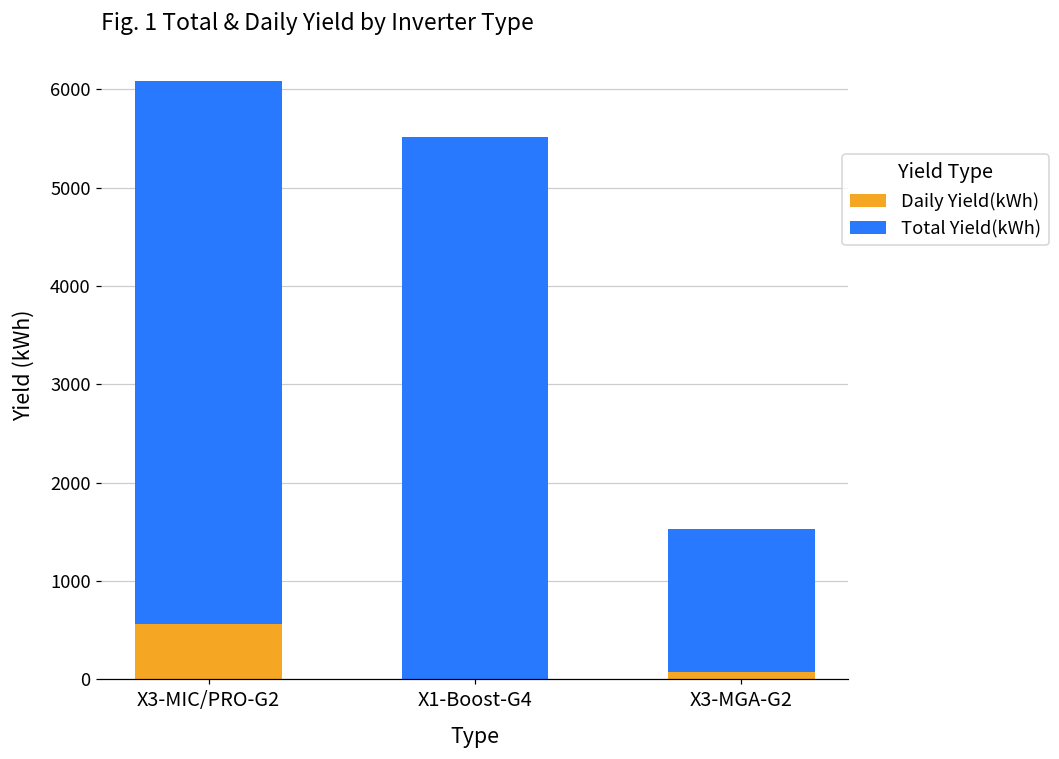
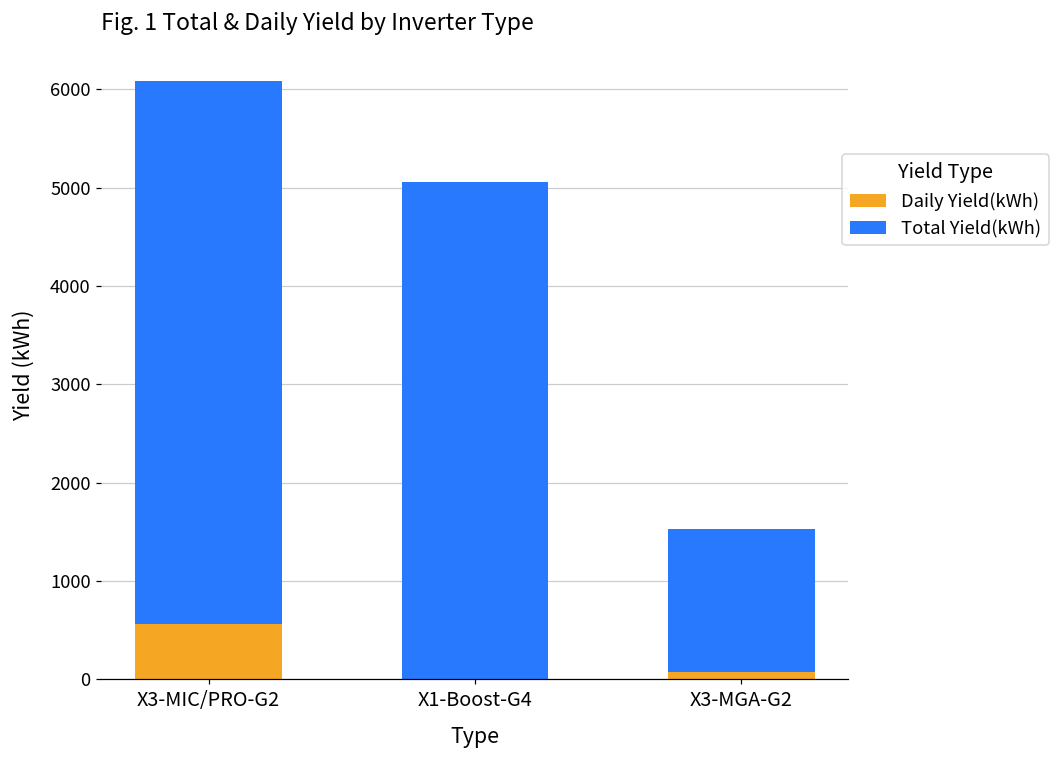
Total Yield(kWh), X1-Boost-G4: 5500 -> 5100
